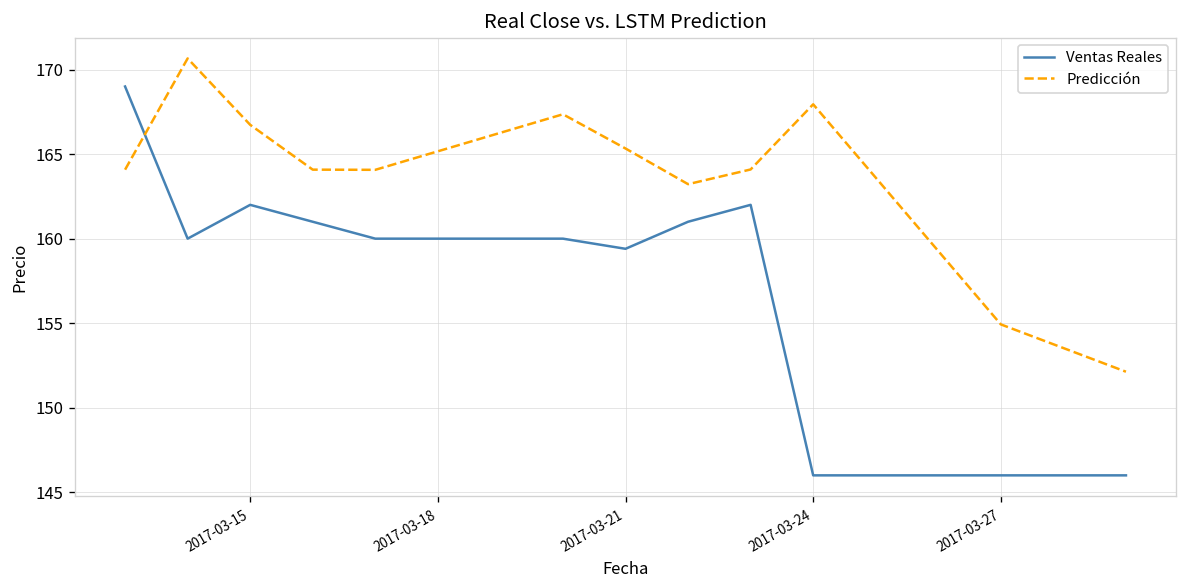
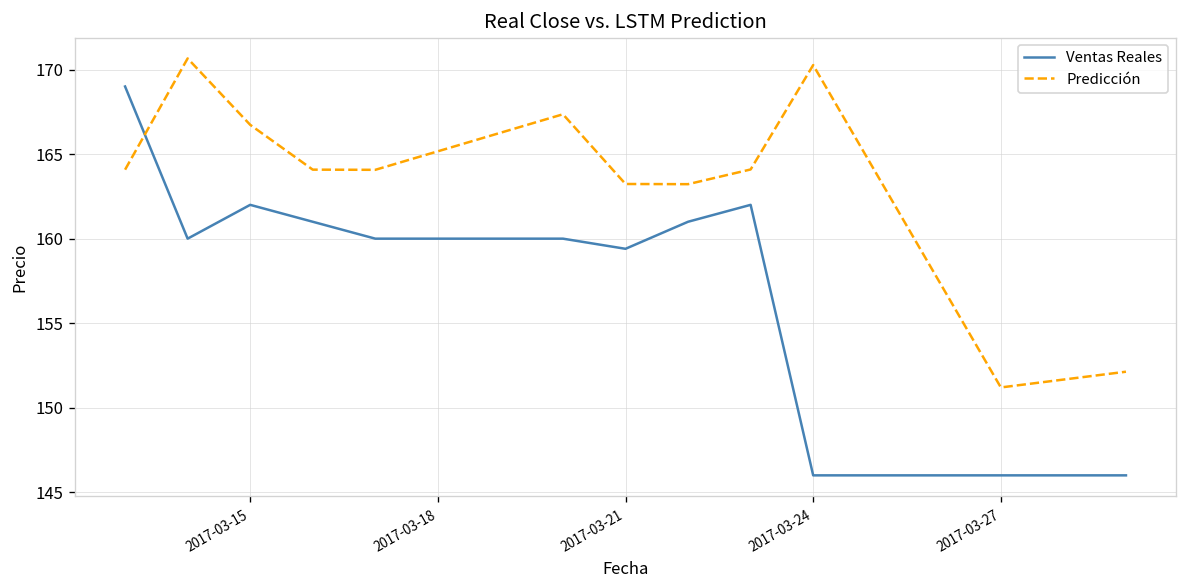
Predicción, 2017-03-21: 165.3 -> 163.2
Predicción, 2017-03-24: 167.9 -> 170.3
Predicción, 2017-03-27: 154.9 -> 151.2
